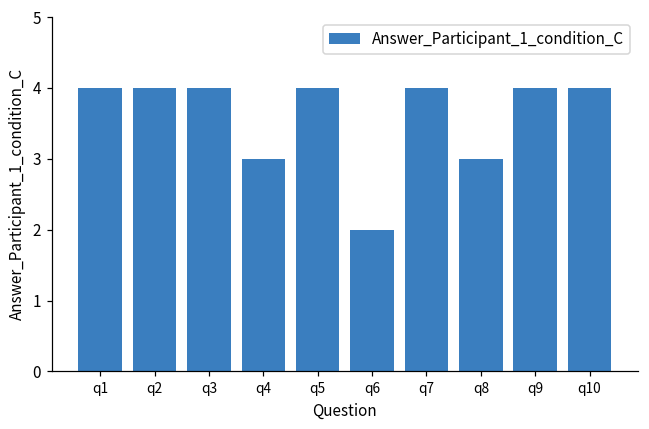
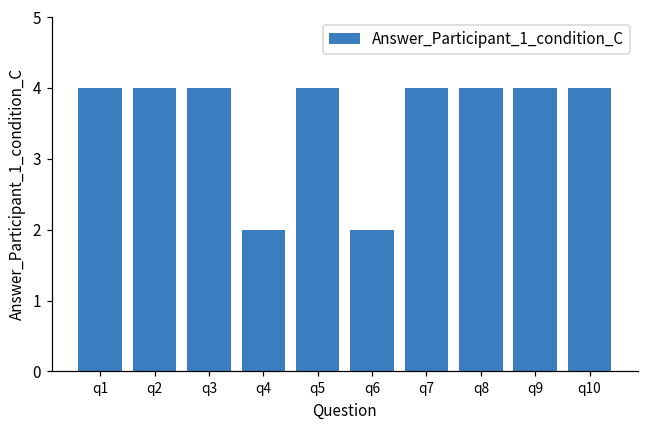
q4: 3 -> 2
q8: 3 -> 4
